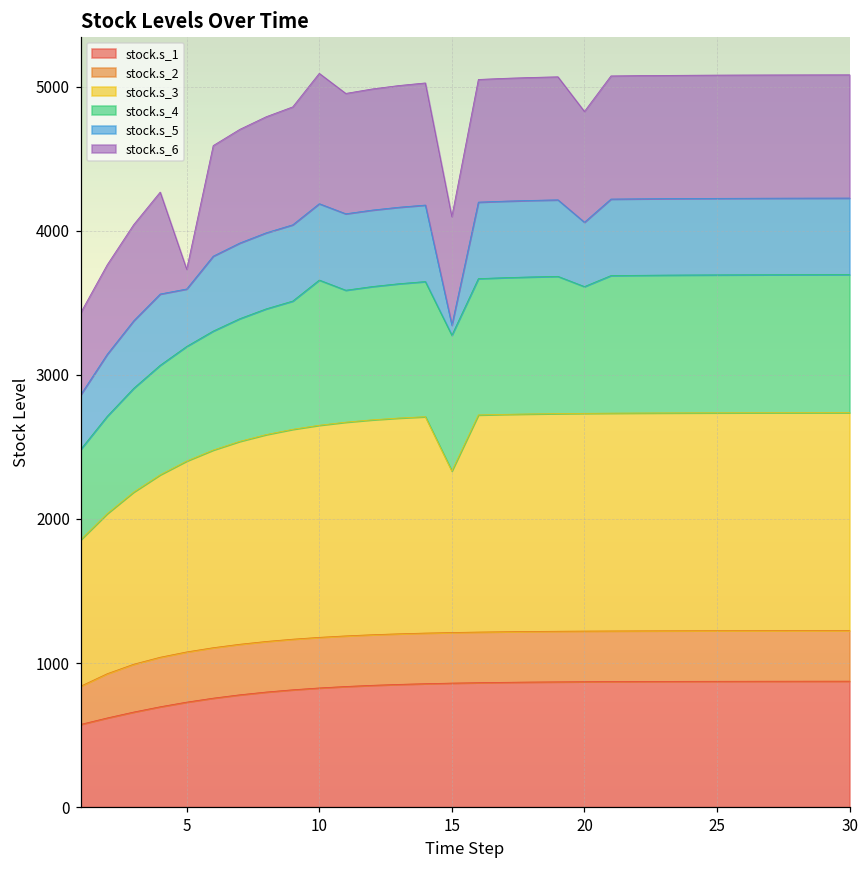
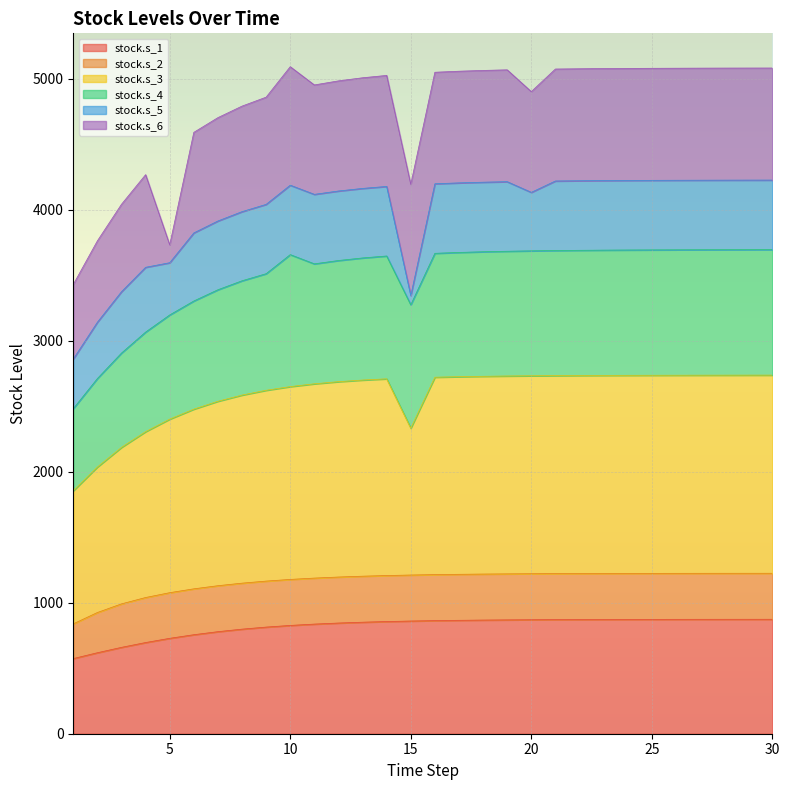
stock.s_6, 15: 750 -> 850
stock.s_4, 20: 880 -> 950
